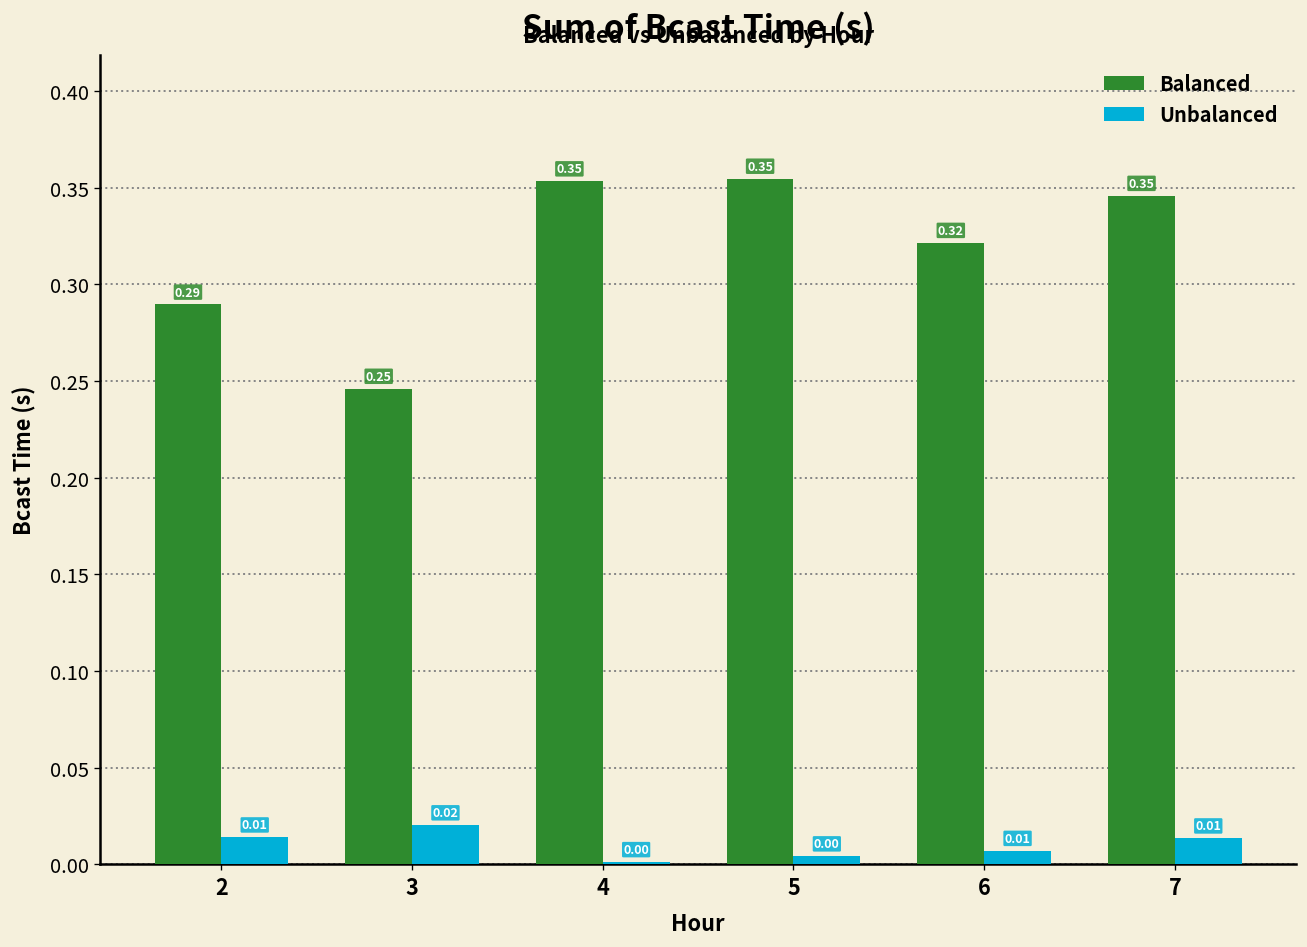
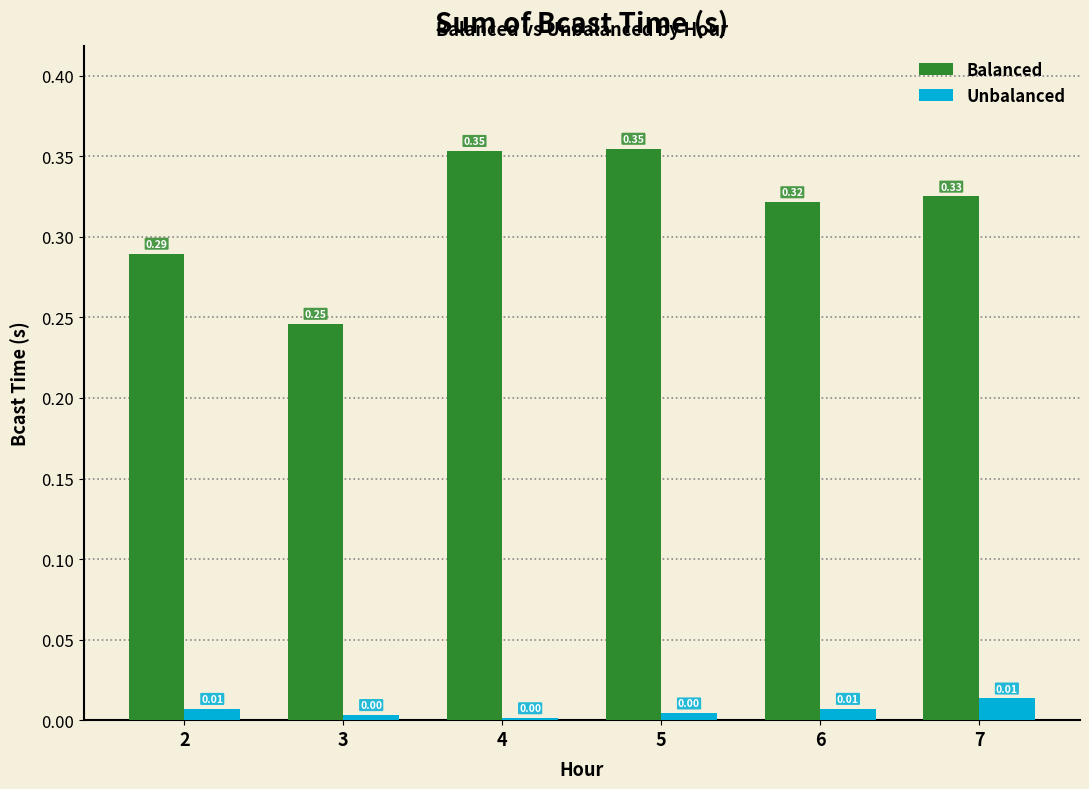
Unbalanced, 2: 0.014 -> 0.007
Unbalanced, 3: 0.02 -> 0.00
Balanced, 7: 0.35 -> 0.33
